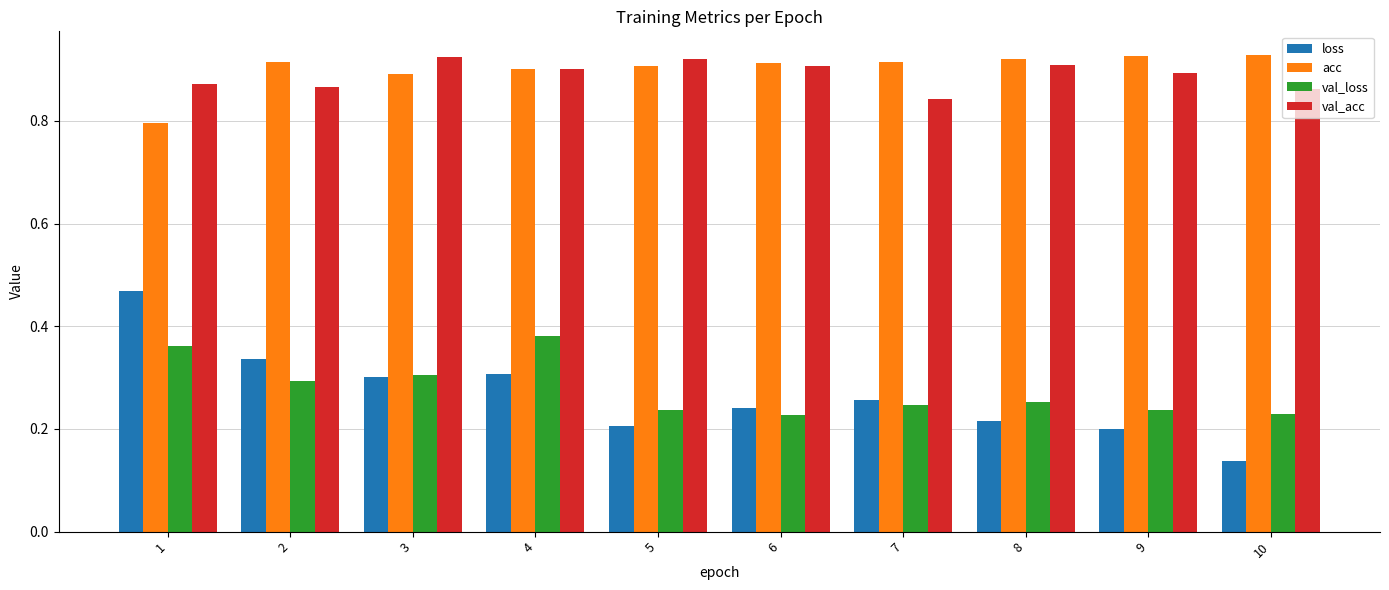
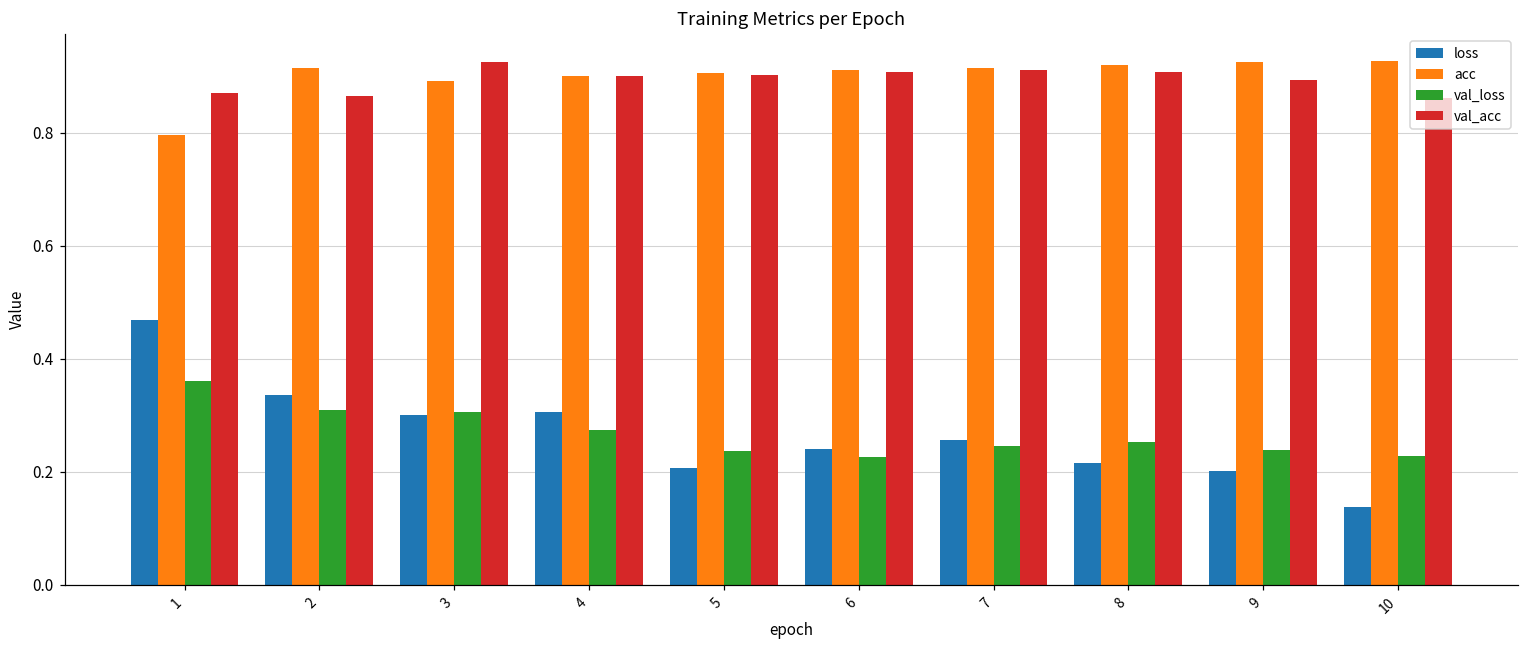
val_loss, 2: 0.29 -> 0.31
val_loss, 4: 0.38 -> 0.27
val_acc, 5: 0.92 -> 0.90
val_acc, 7: 0.84 -> 0.91
